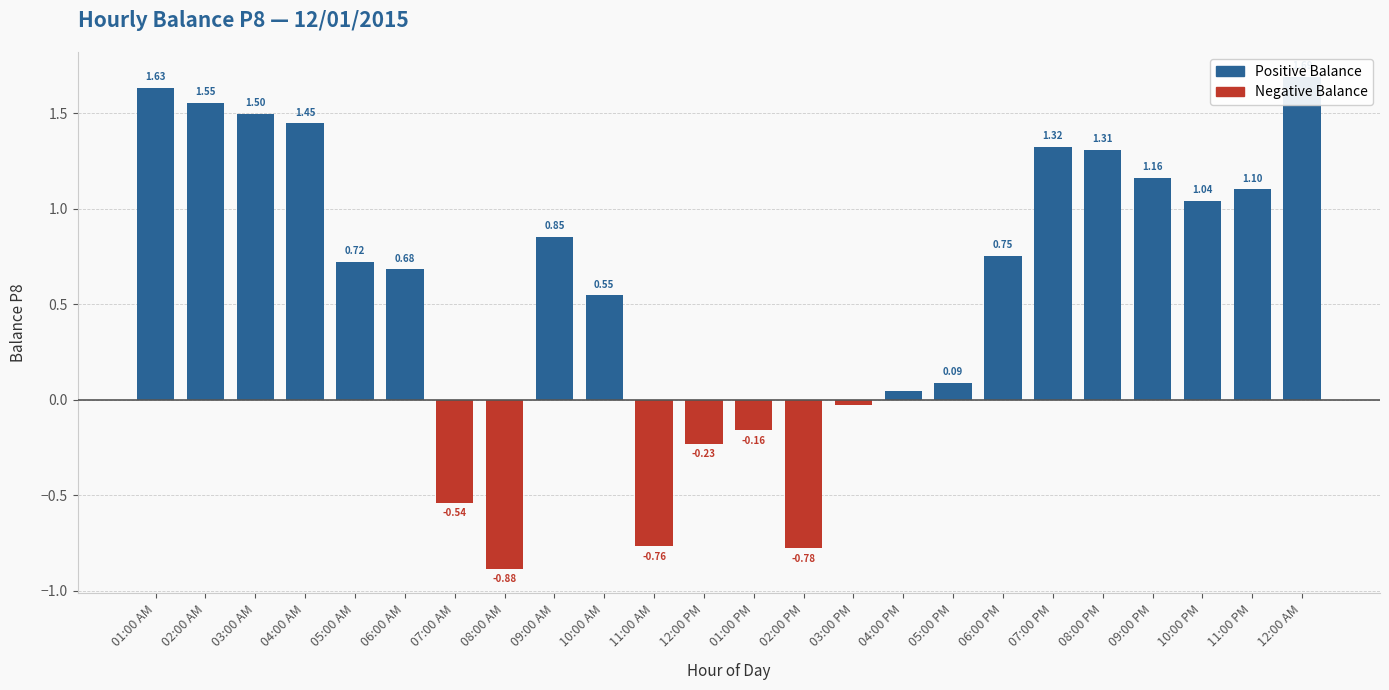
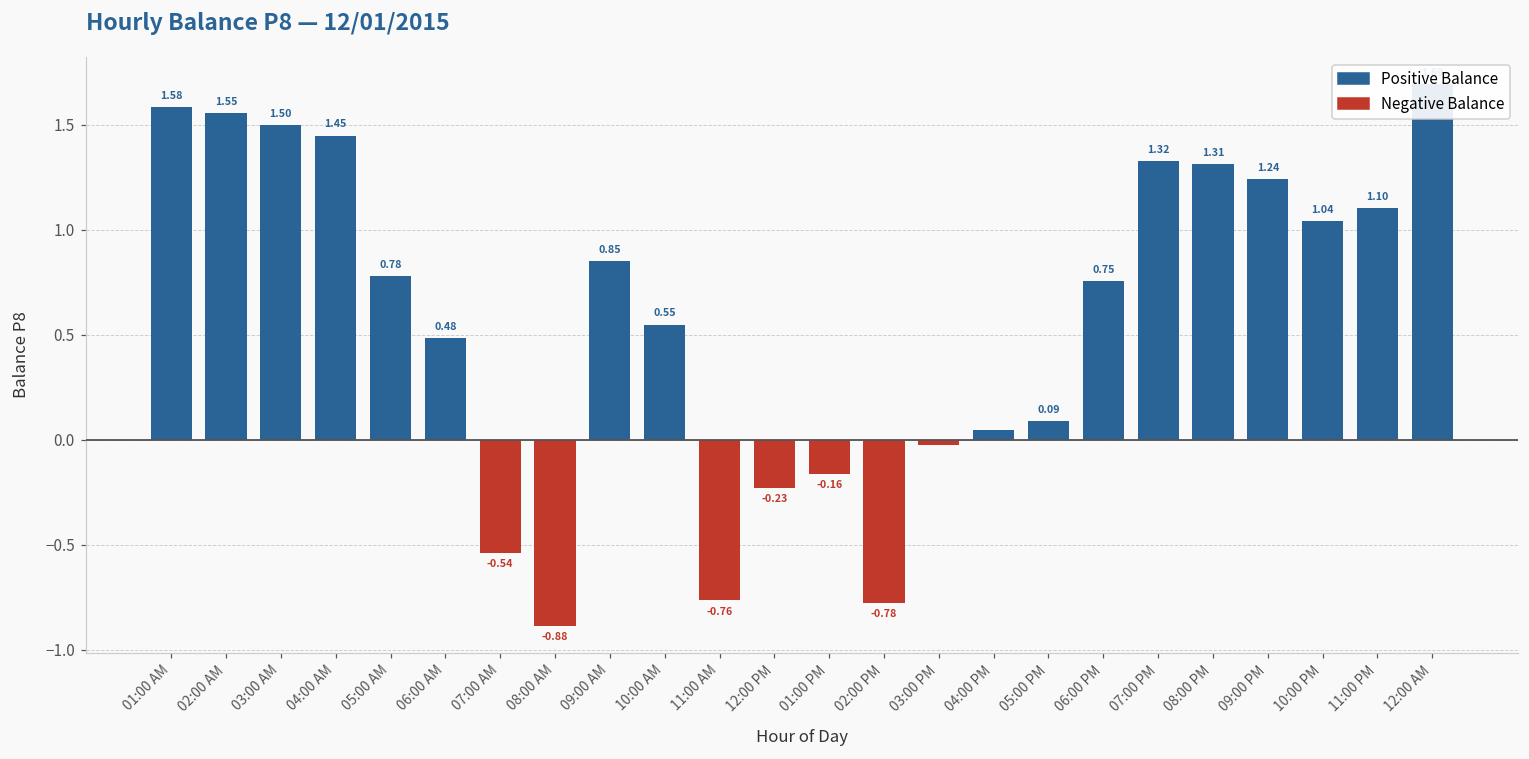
Positive Balance, 01:00 AM: 1.63 -> 1.58
Positive Balance, 05:00 AM: 0.72 -> 0.78
Positive Balance, 06:00 AM: 0.68 -> 0.48
Positive Balance, 09:00 PM: 1.16 -> 1.24
